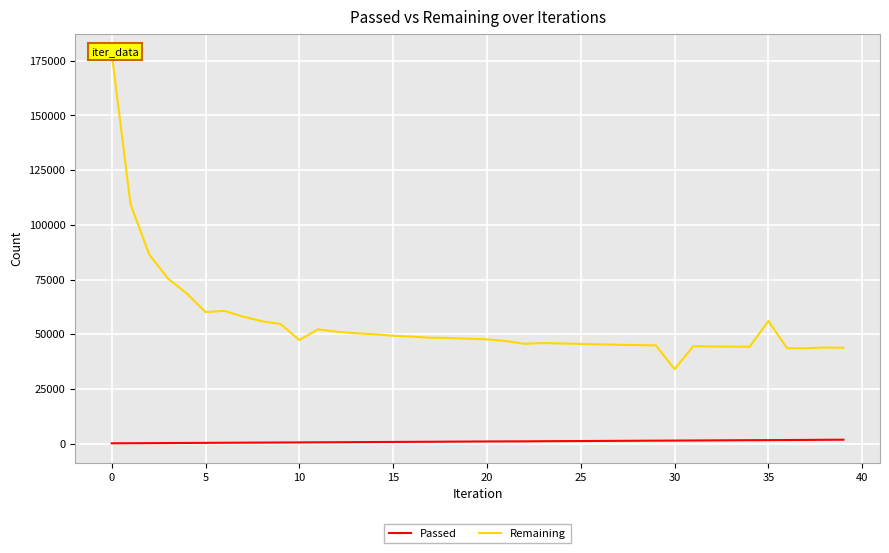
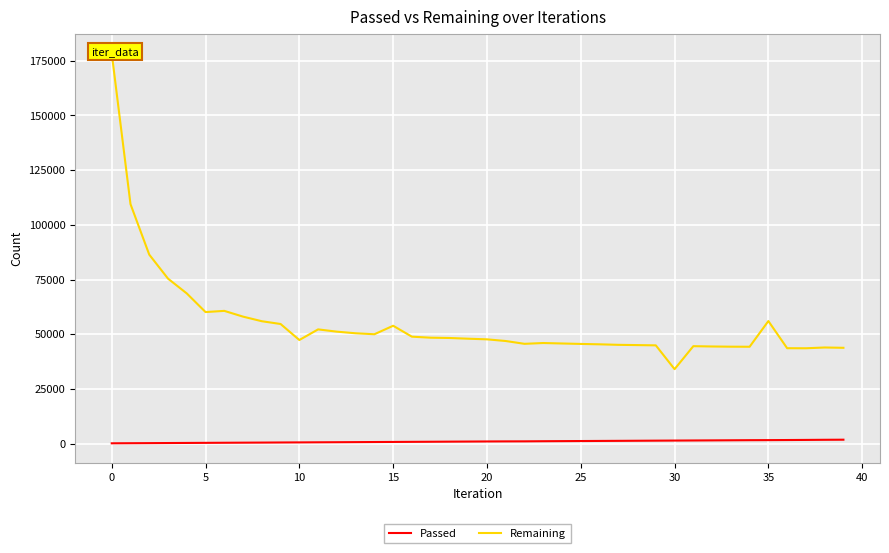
Remaining, 15: 49000 -> 54000
